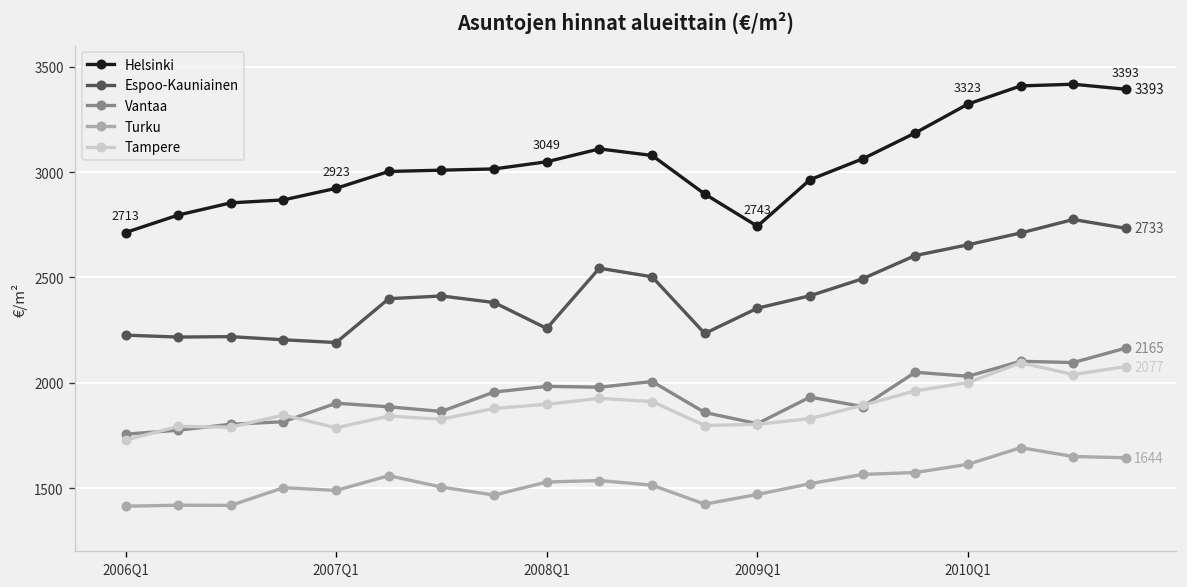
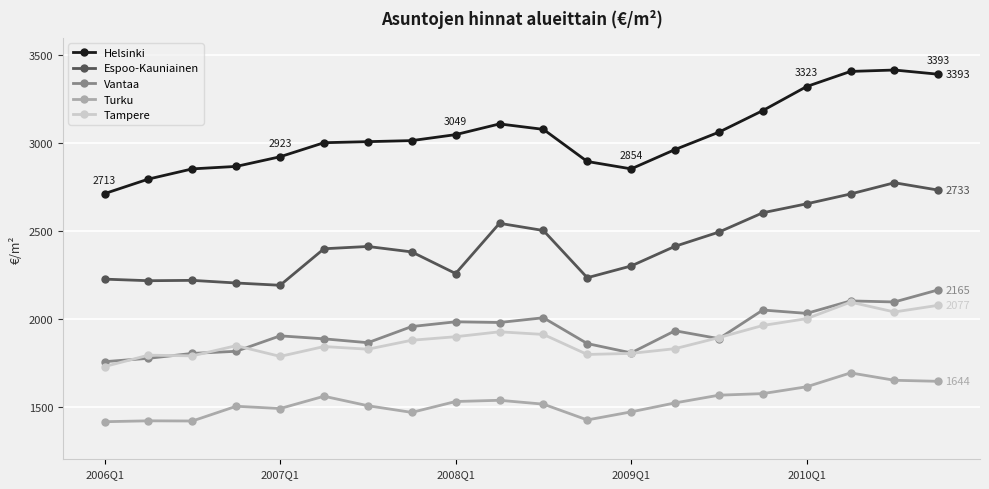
Helsinki, 2009Q1: 2743 -> 2854
Espoo-Kauniainen, 2009Q1: 2350 -> 2300
